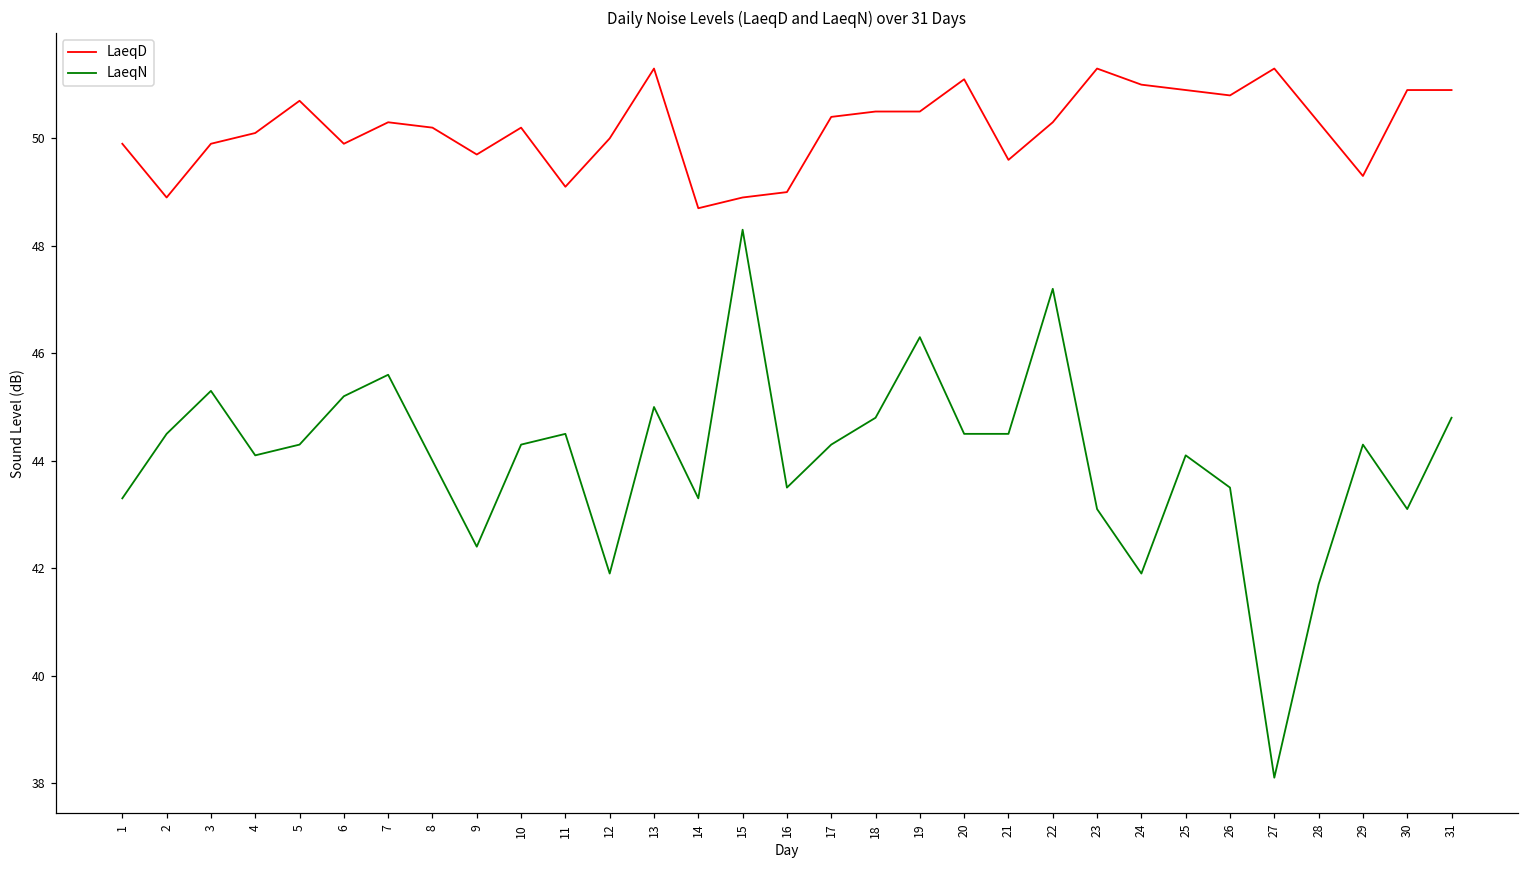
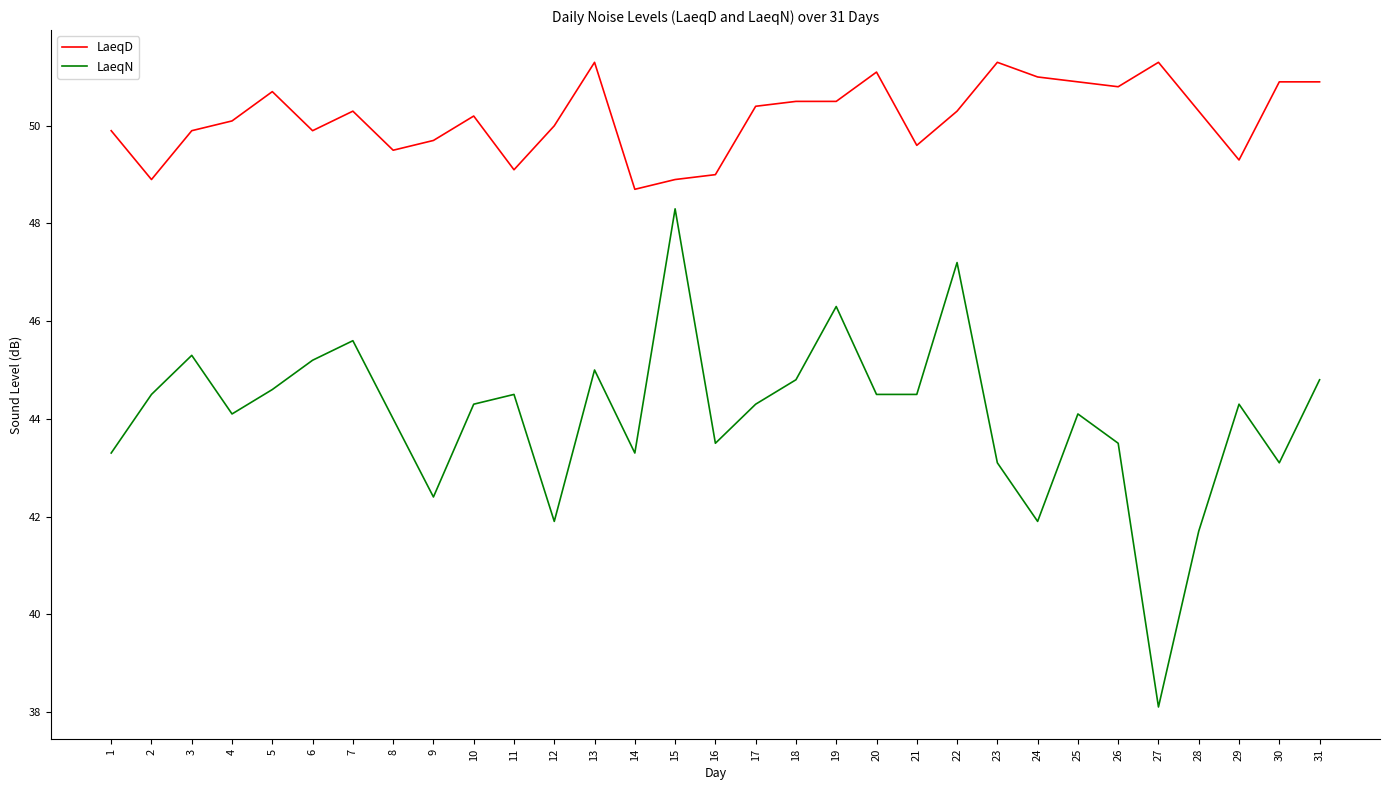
LaeqN, 5: 44.3 -> 44.6
LaeqD, 8: 50.2 -> 49.5
